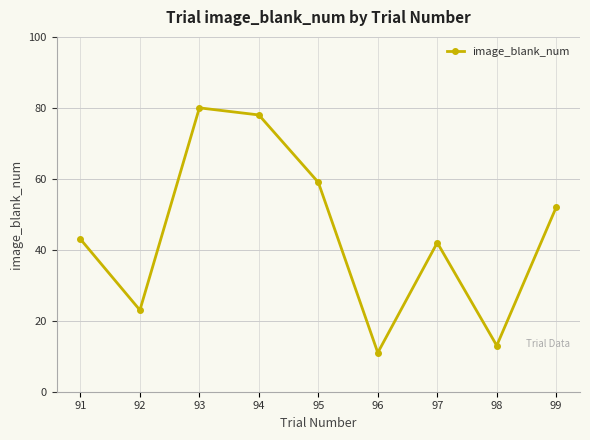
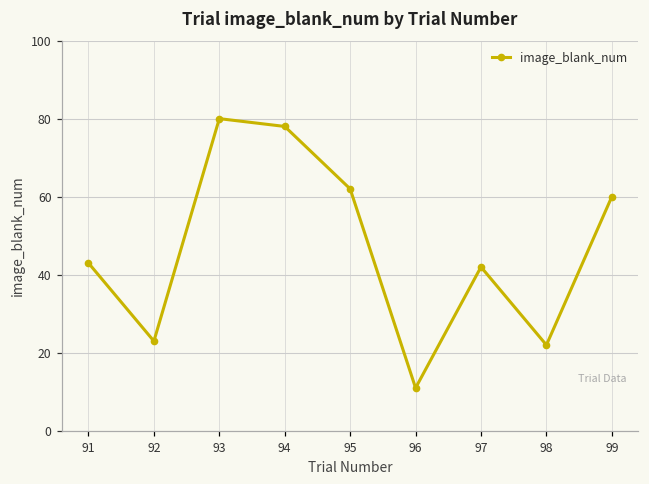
95: 59 -> 62
98: 13 -> 22
99: 52 -> 60
